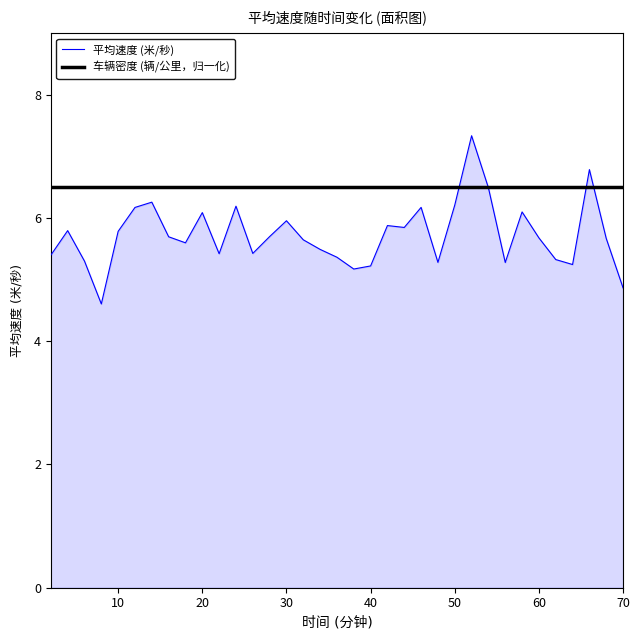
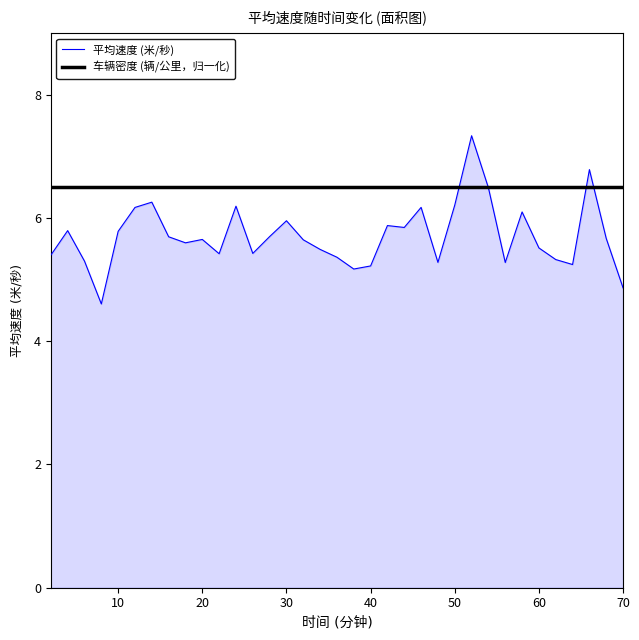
平均速度 (米/秒), 20: 6.1 -> 5.7
平均速度 (米/秒), 60: 5.7 -> 5.5
